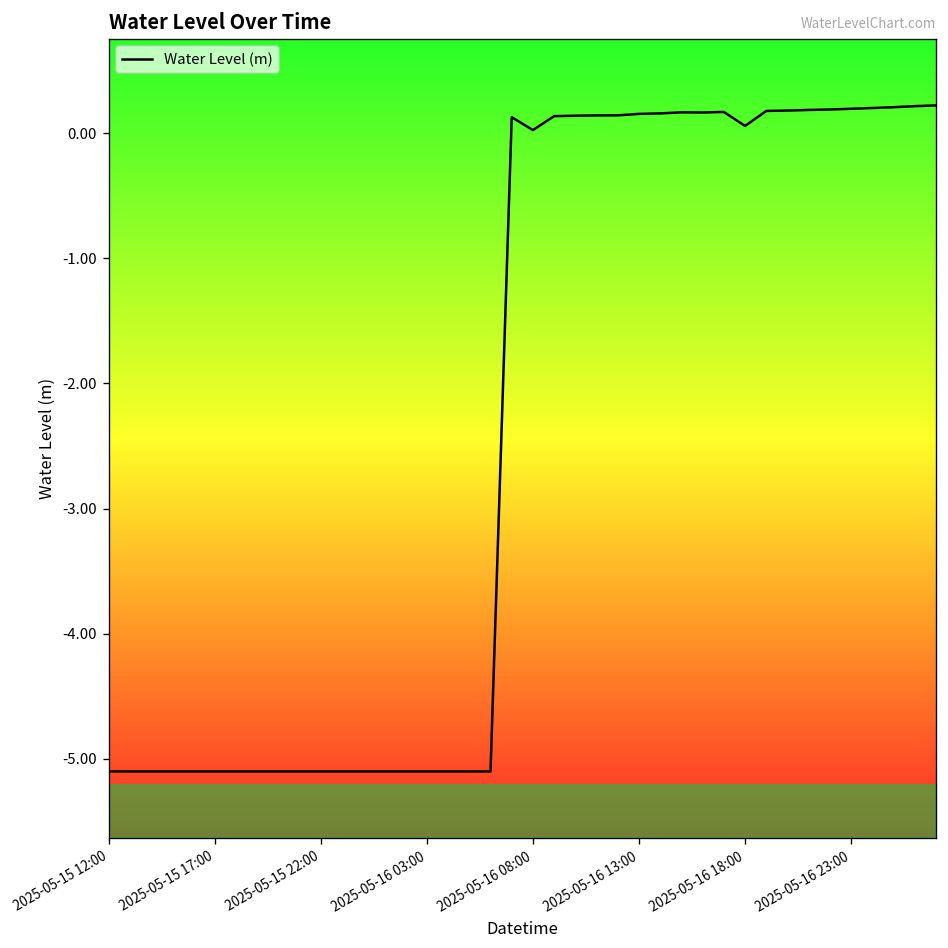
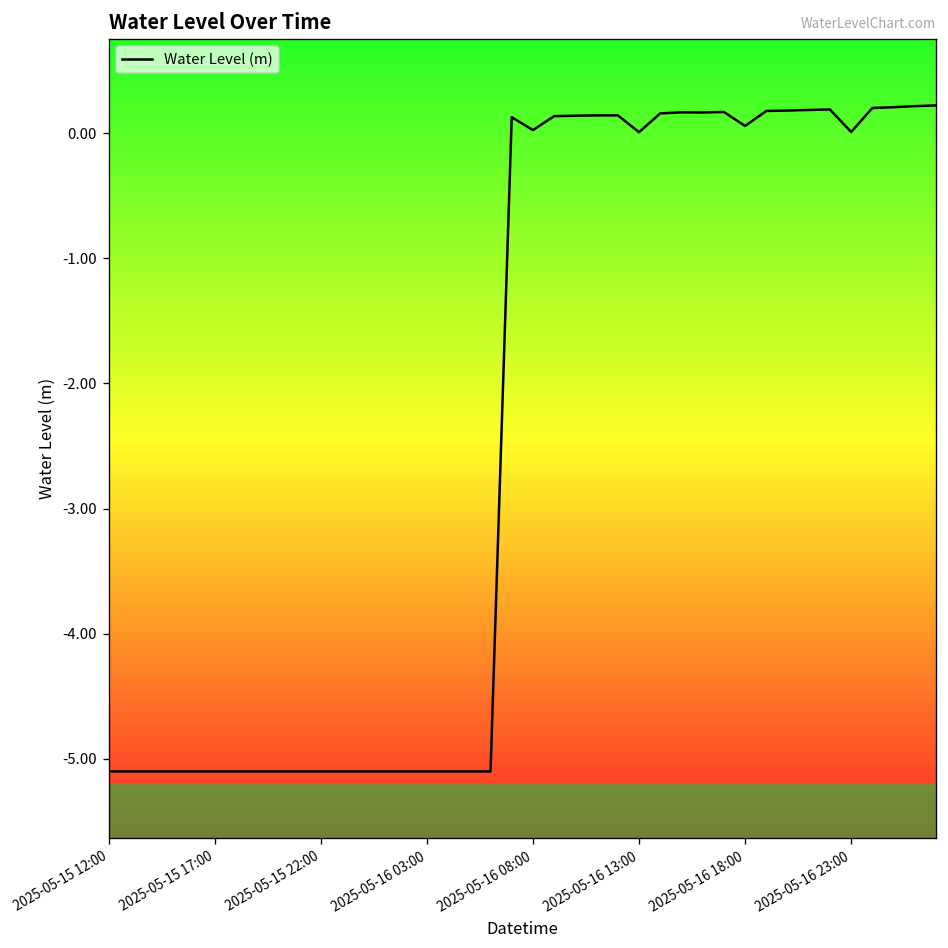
2025-05-16 13:00: 0.15 -> 0.01
2025-05-16 23:00: 0.20 -> 0.01
